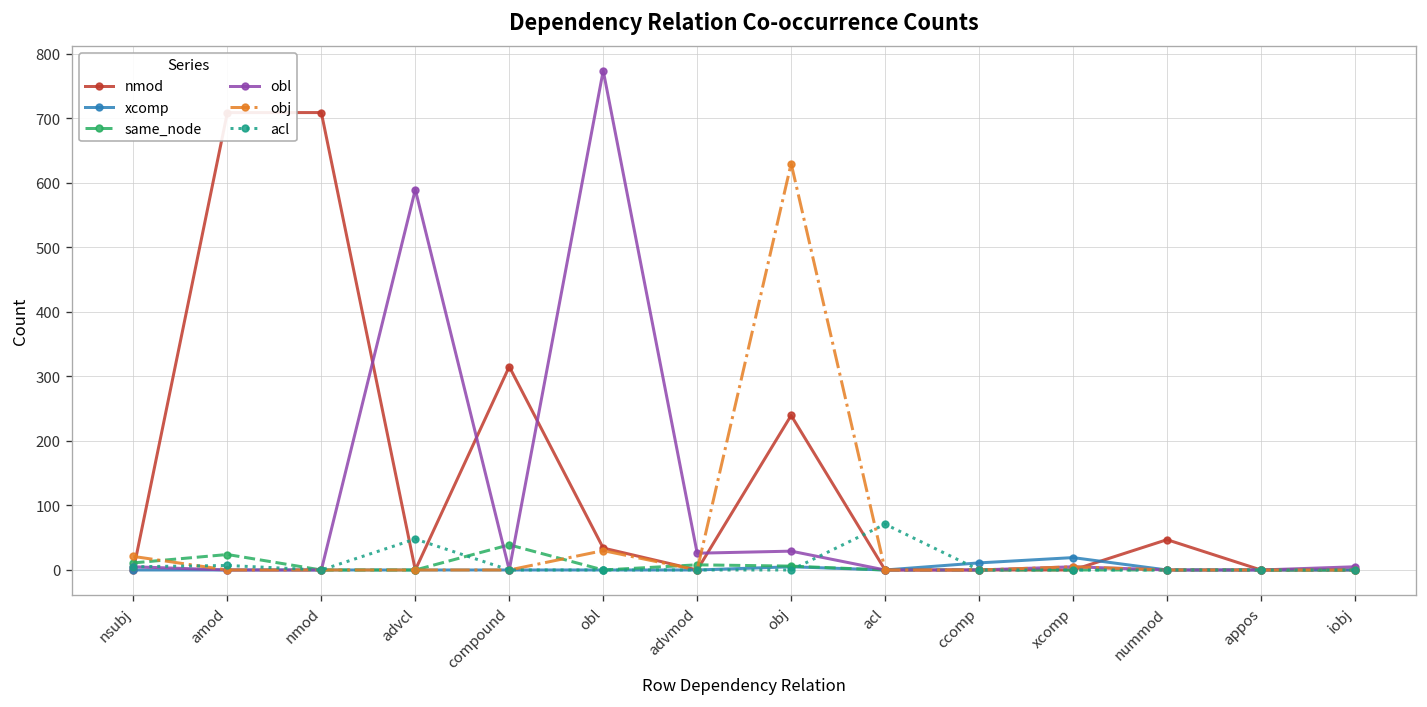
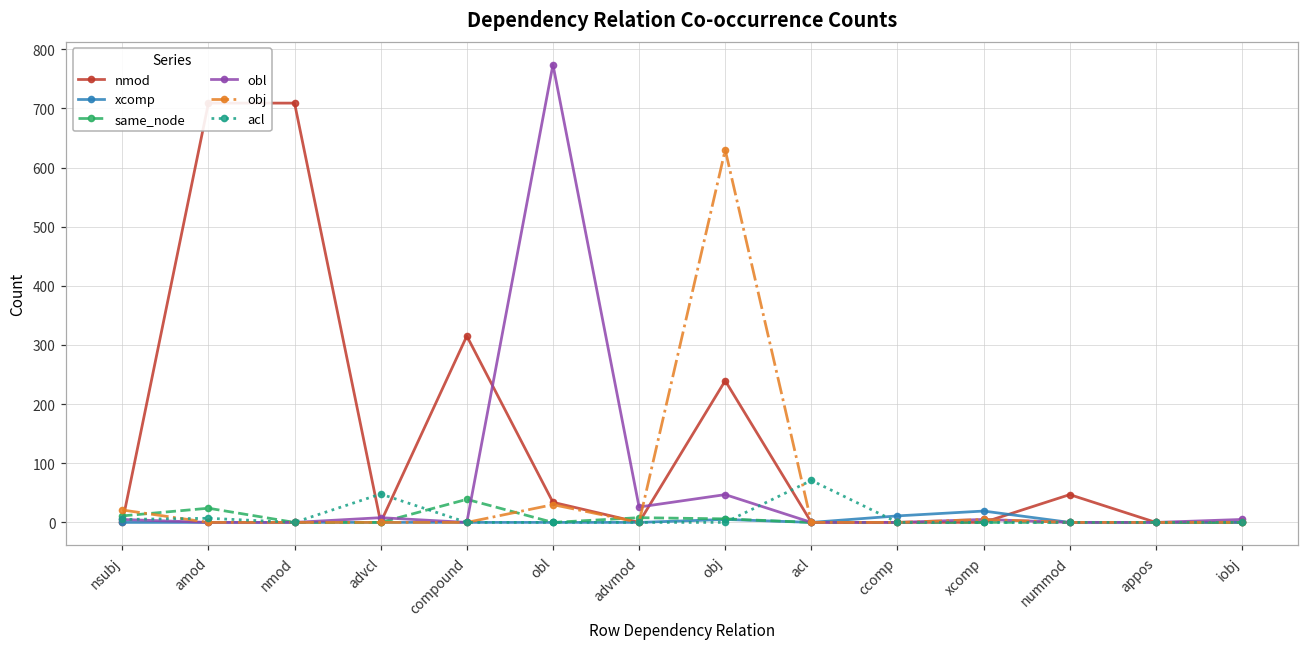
obl, advcl: 590 -> 10
obl, obj: 30 -> 50
